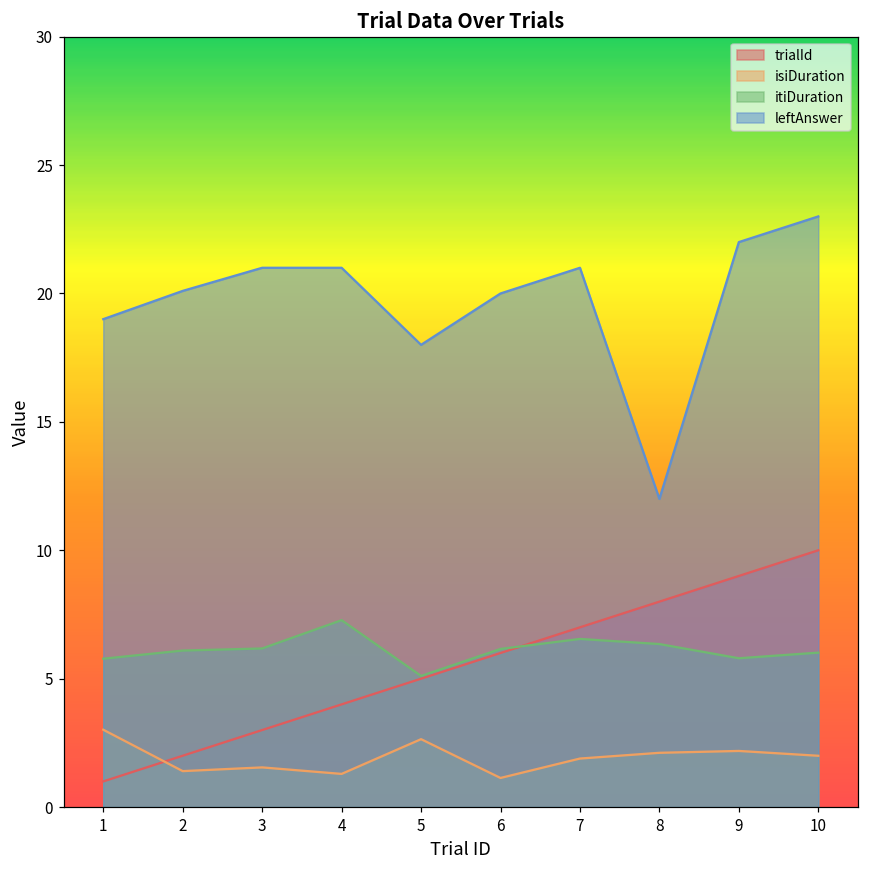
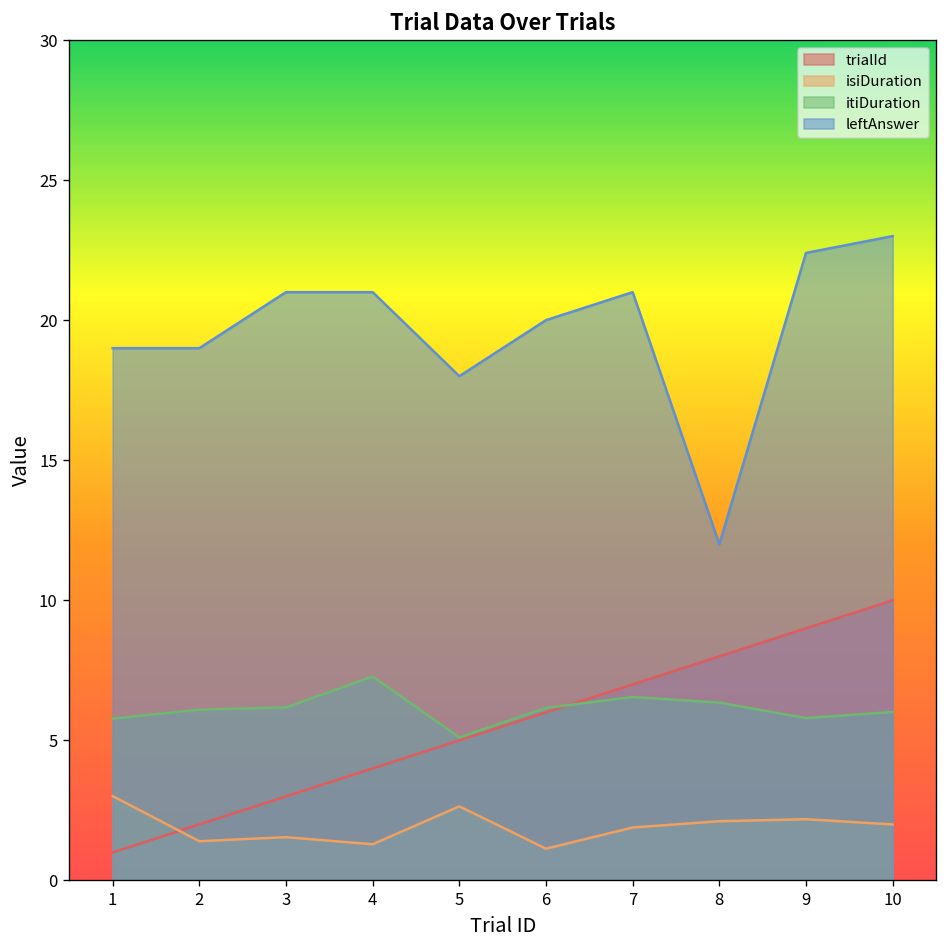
leftAnswer, 2: 20.1 -> 19.0
leftAnswer, 9: 22.0 -> 22.4
